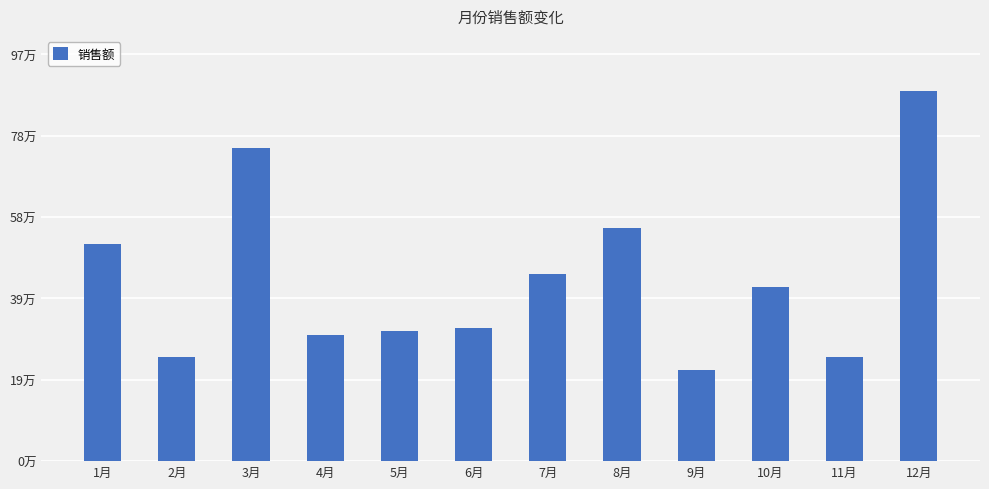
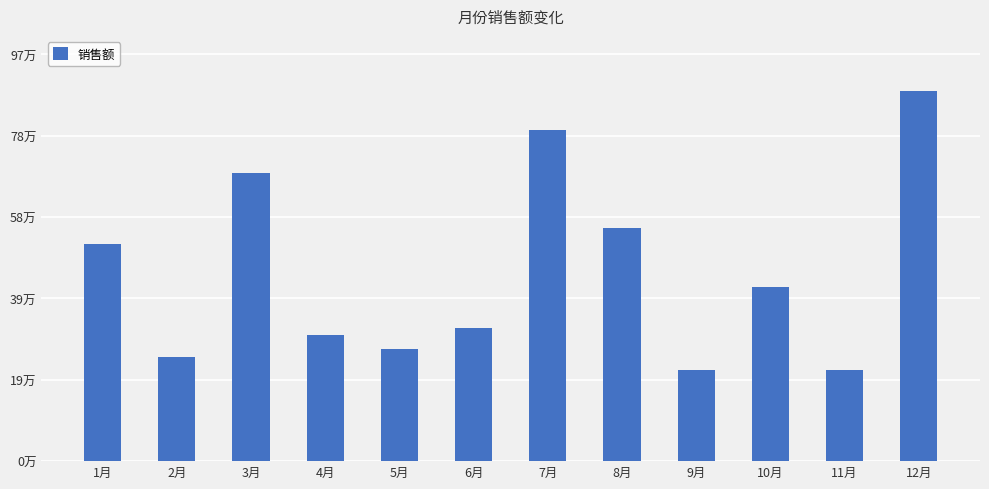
3月: 75万 -> 69万
5月: 31万 -> 27万
7月: 45万 -> 79万
11月: 25万 -> 22万
